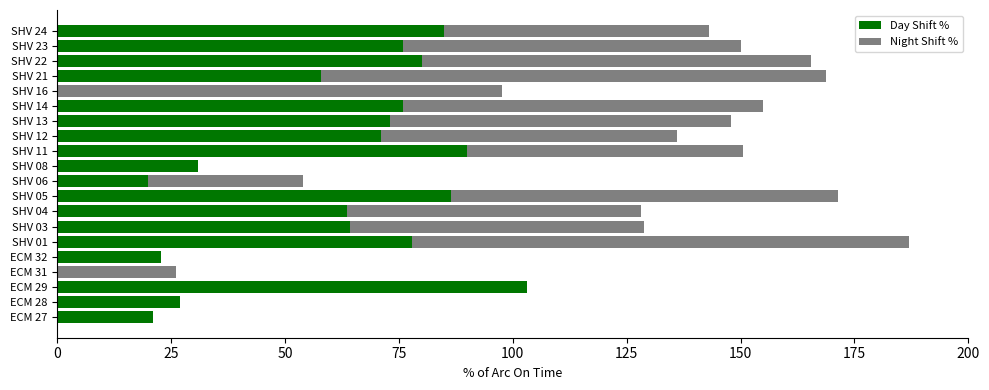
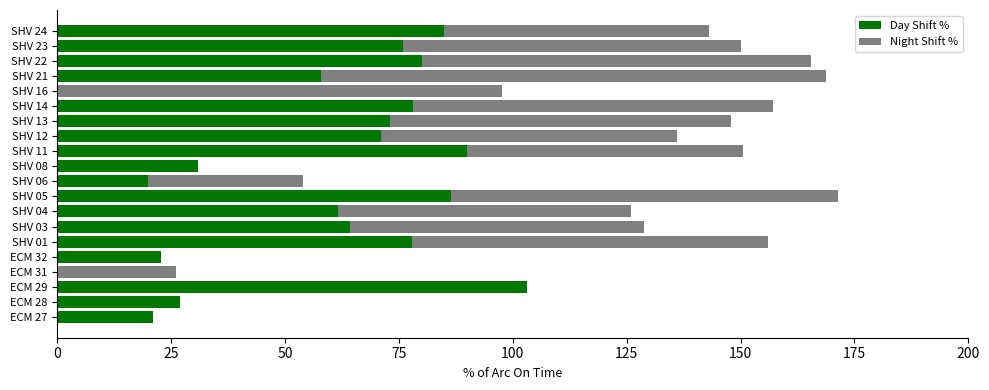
Day Shift %, SHV 14: 76 -> 78
Day Shift %, SHV 04: 64 -> 62
Night Shift %, SHV 01: 109 -> 78
